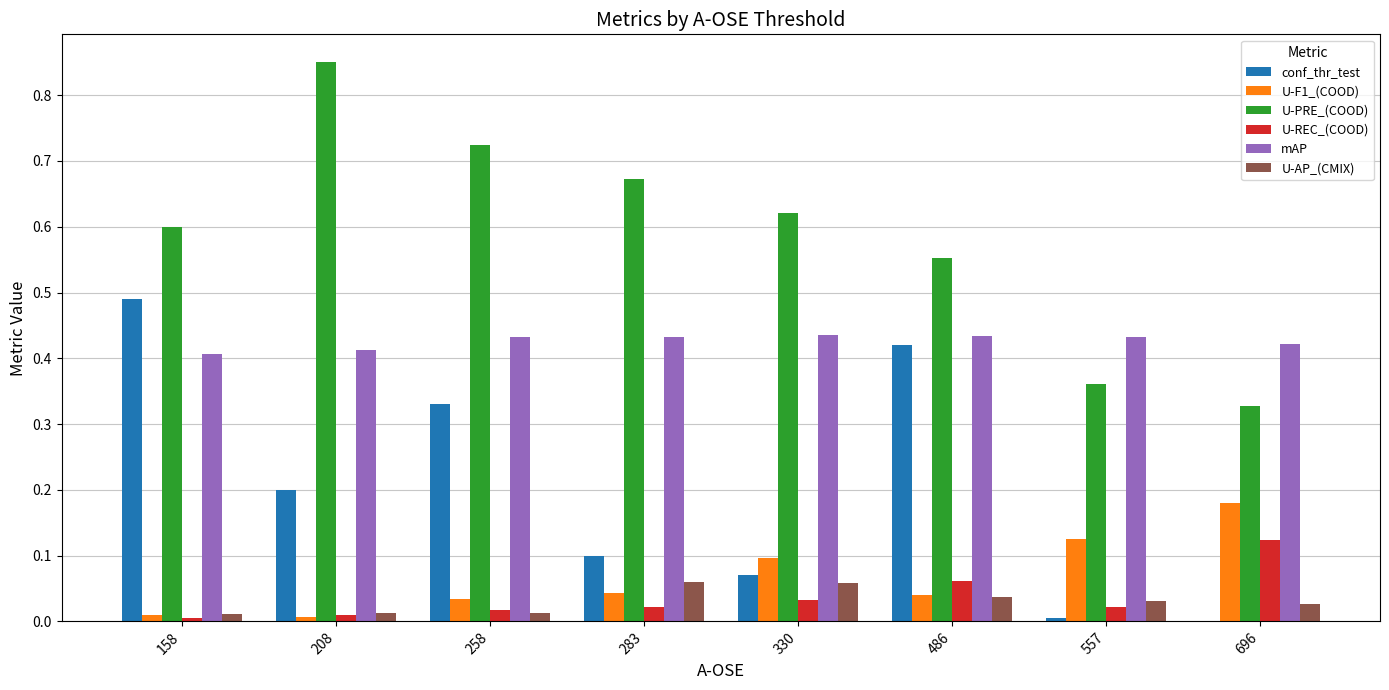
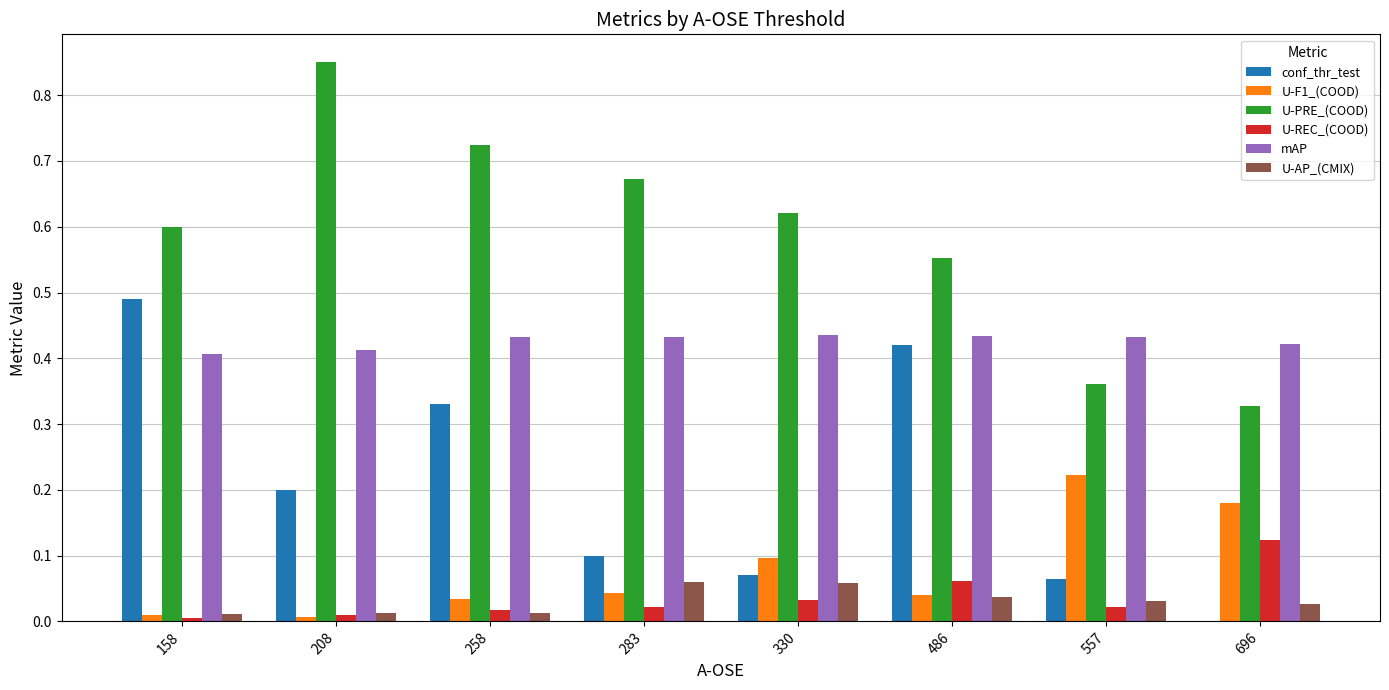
conf_thr_test, 557: 0.01 -> 0.06
U-F1_(COOD), 557: 0.12 -> 0.22
